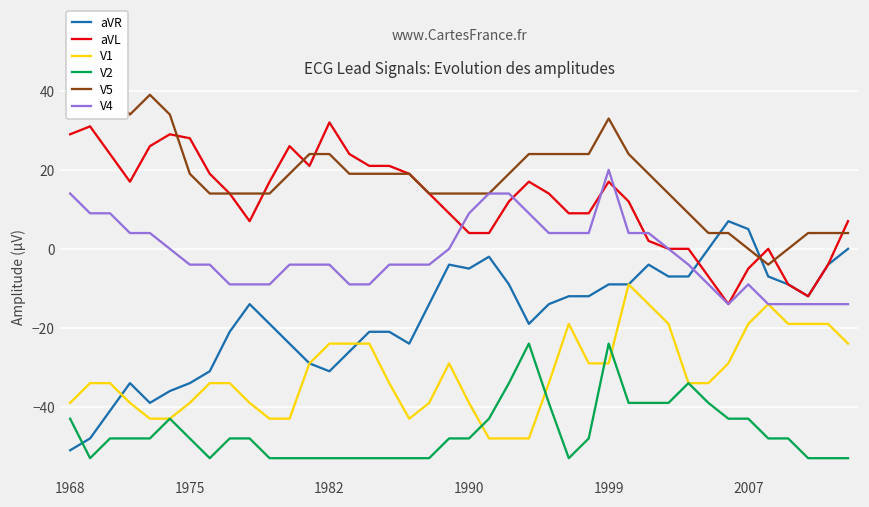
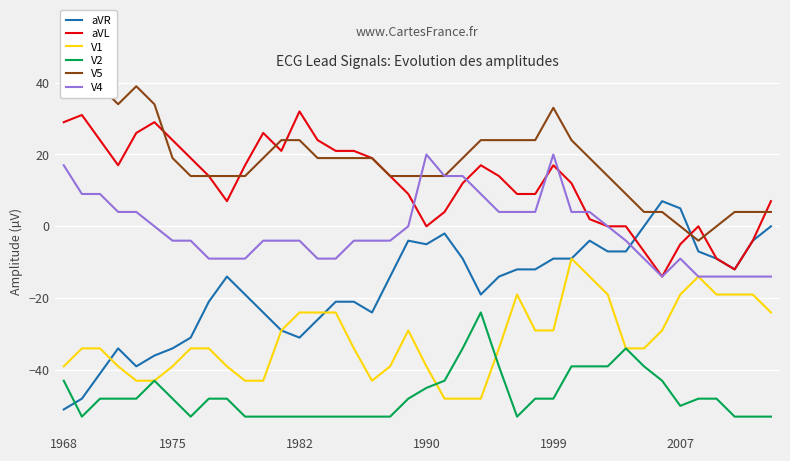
V4, 1968: 14 -> 17
aVL, 1975: 28 -> 24
aVL, 1990: 4 -> 0
V2, 1990: -48 -> -45
V4, 1990: 9 -> 20
V2, 1999: -24 -> -48
V2, 2007: -43 -> -50
